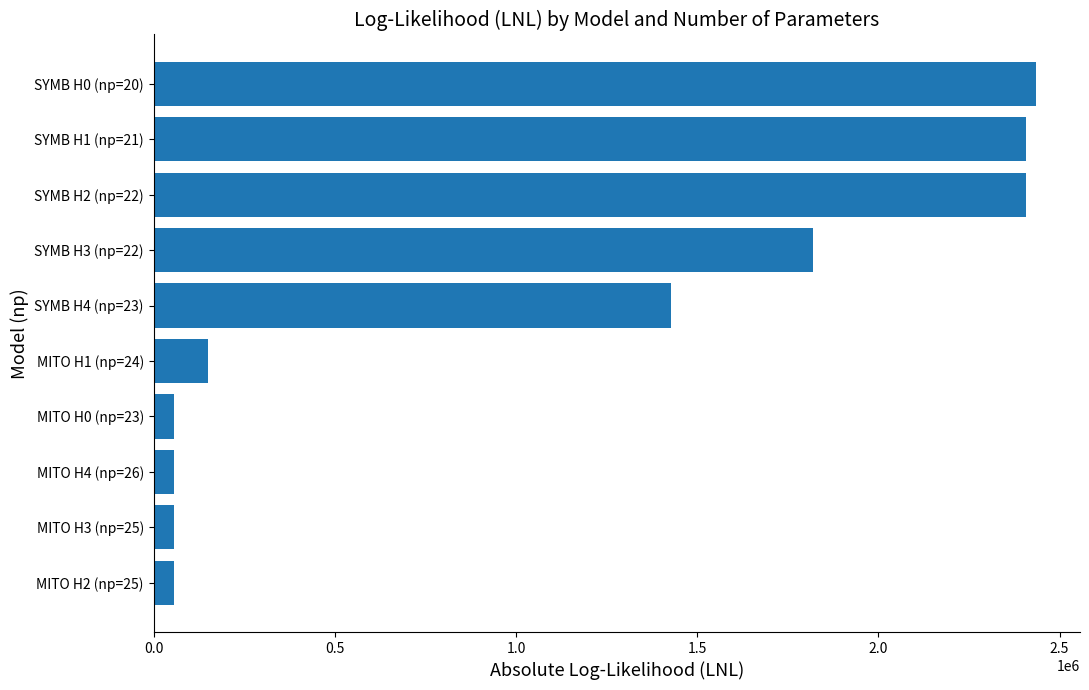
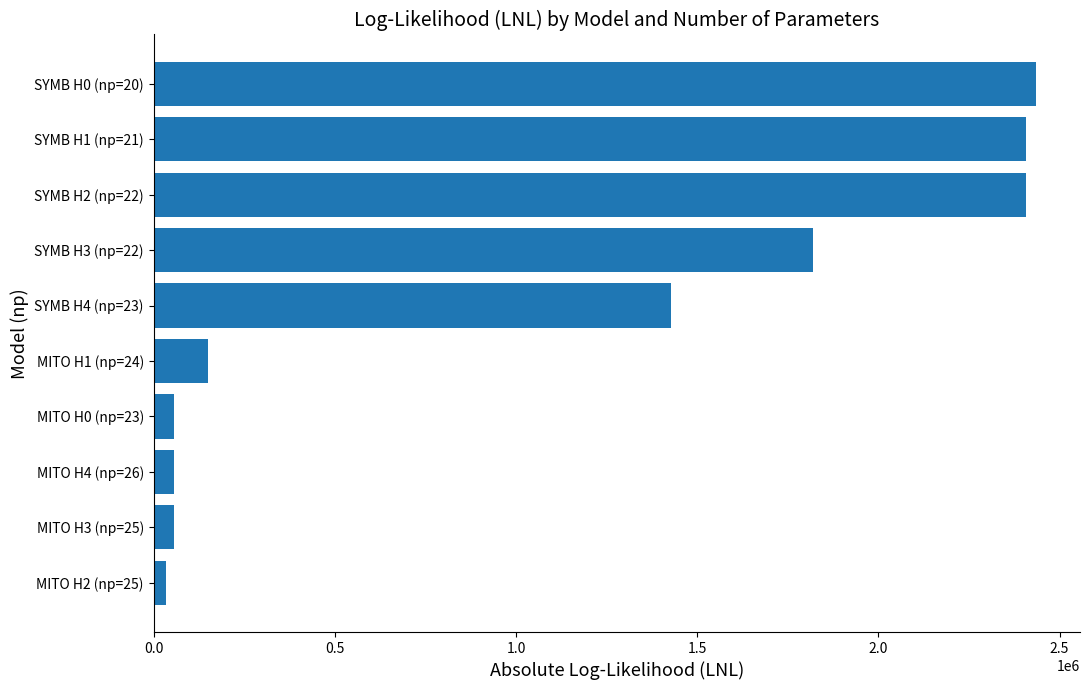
MITO H2 (np=25): 60000 -> 30000
